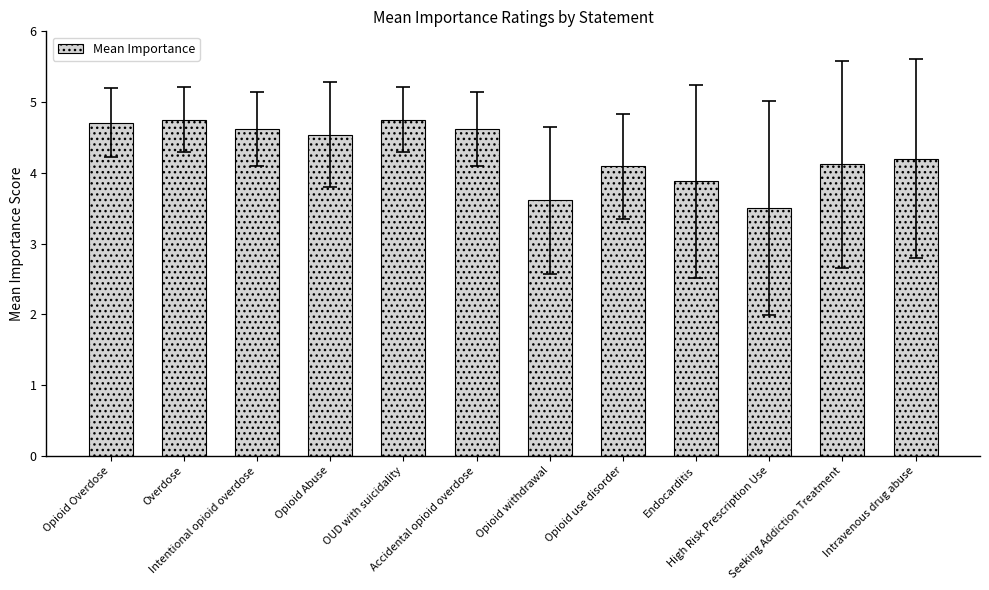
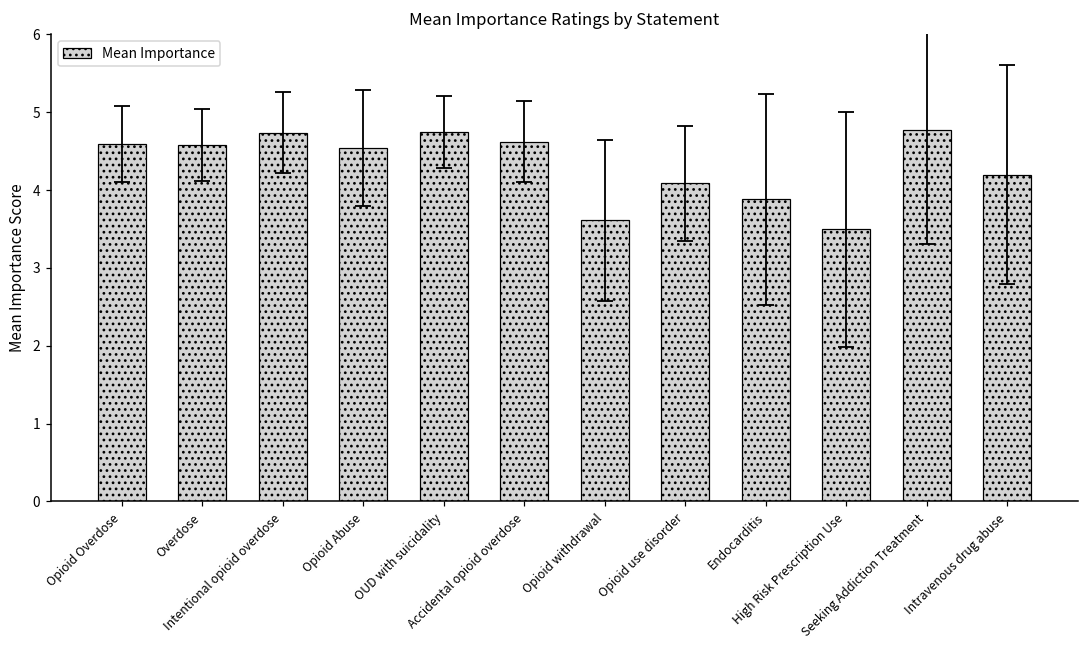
Mean Importance, Opioid Overdose: 4.7 -> 4.6
Mean Importance, Overdose: 4.8 -> 4.6
Mean Importance, Intentional opioid overdose: 4.6 -> 4.7
Mean Importance, Seeking Addiction Treatment: 4.1 -> 4.8
